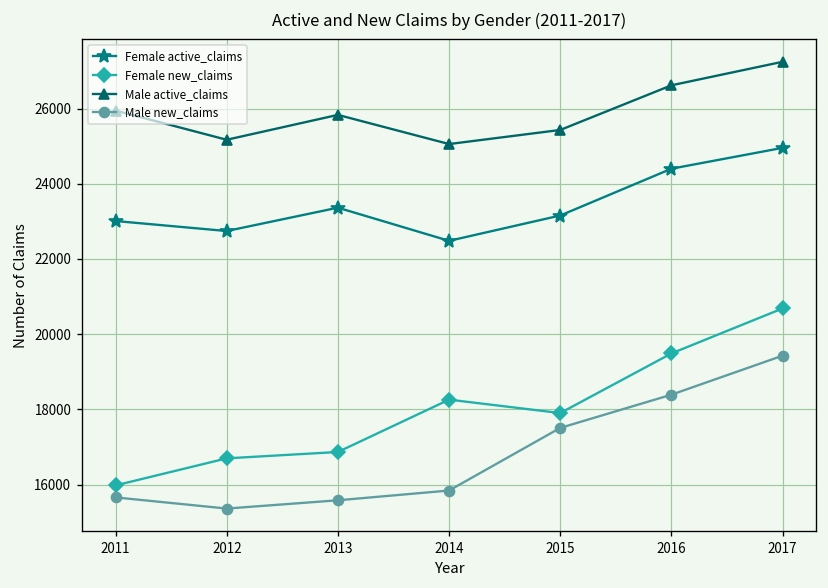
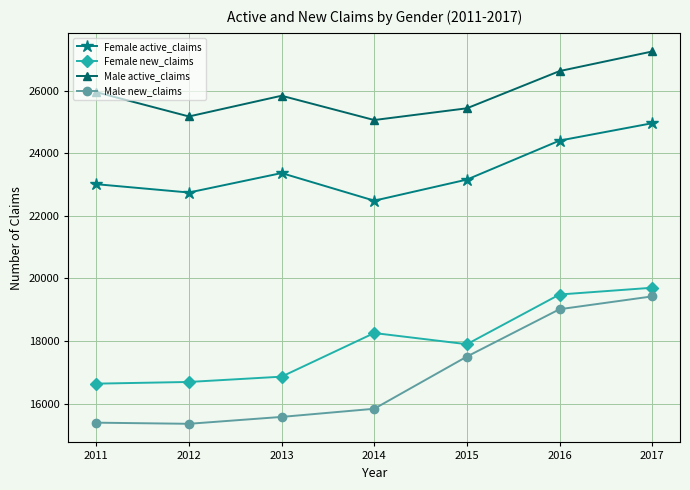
Female new_claims, 2011: 16000 -> 16600
Male new_claims, 2011: 15700 -> 15400
Male new_claims, 2016: 18400 -> 19000
Female new_claims, 2017: 20700 -> 19700
